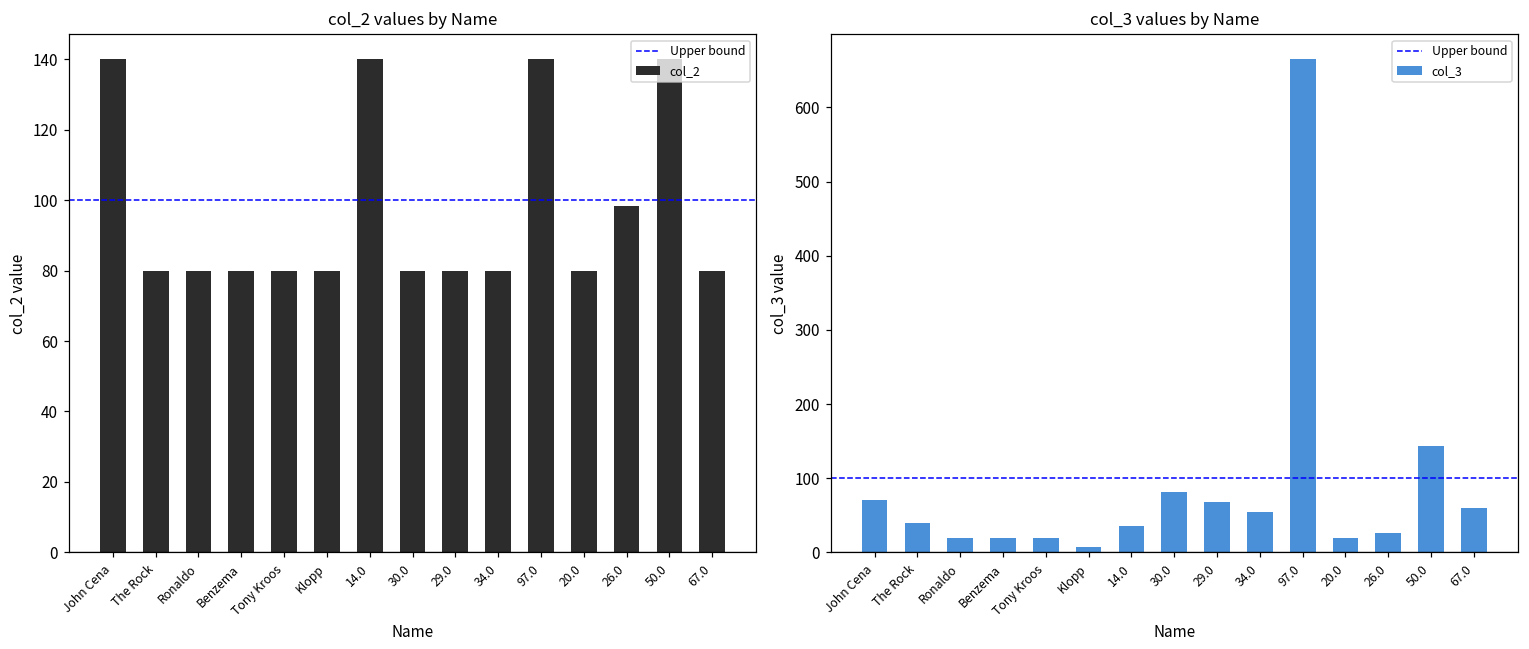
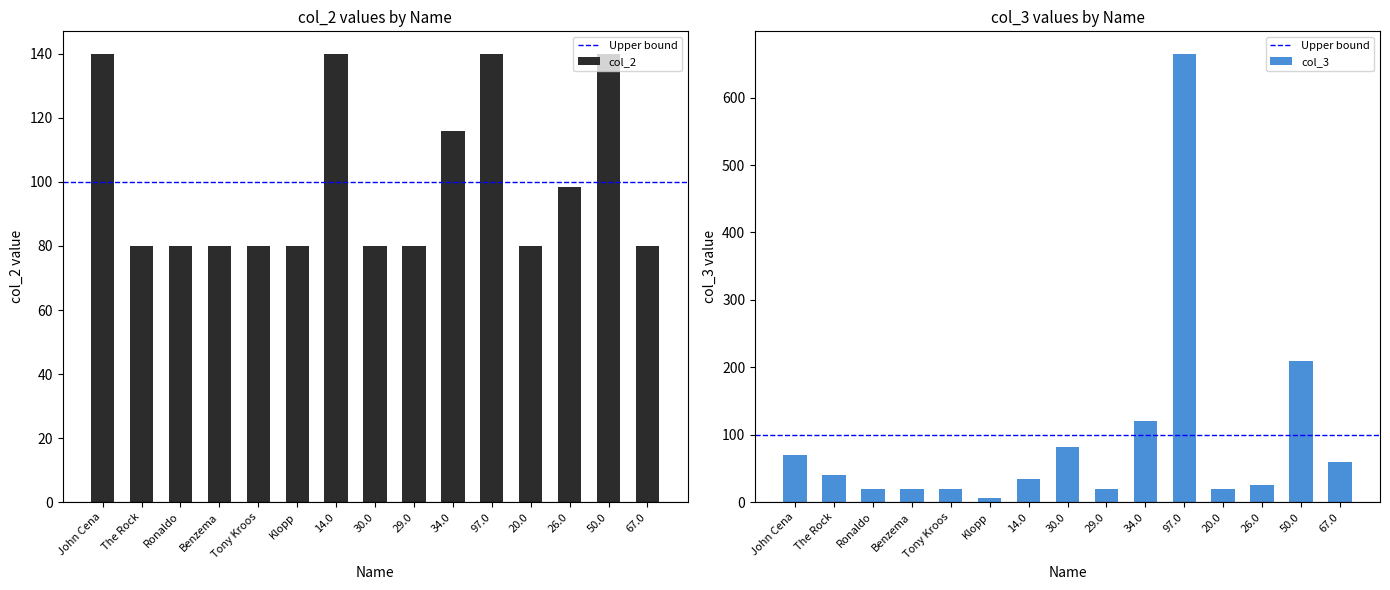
col_2 values by Name, 34.0: 80 -> 116
col_3 values by Name, 29.0: 70 -> 20
col_3 values by Name, 34.0: 50 -> 120
col_3 values by Name, 50.0: 140 -> 210
